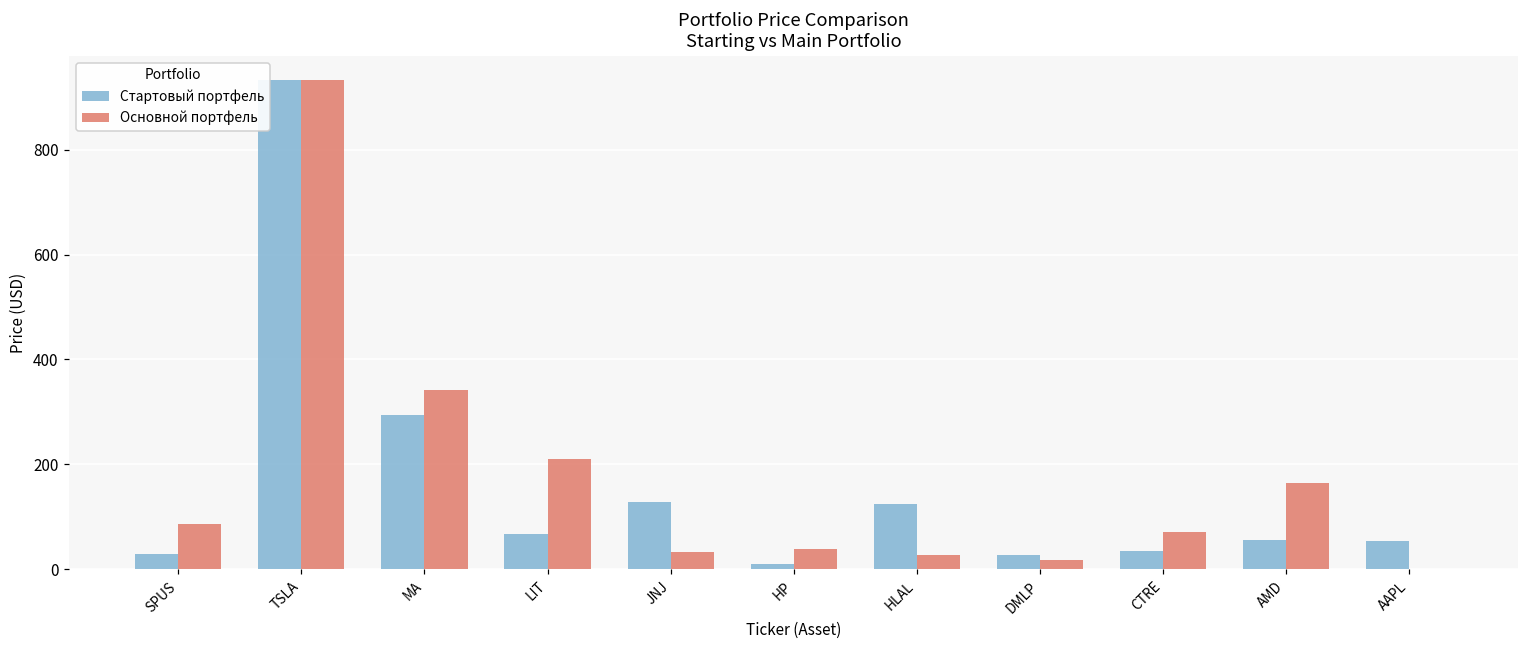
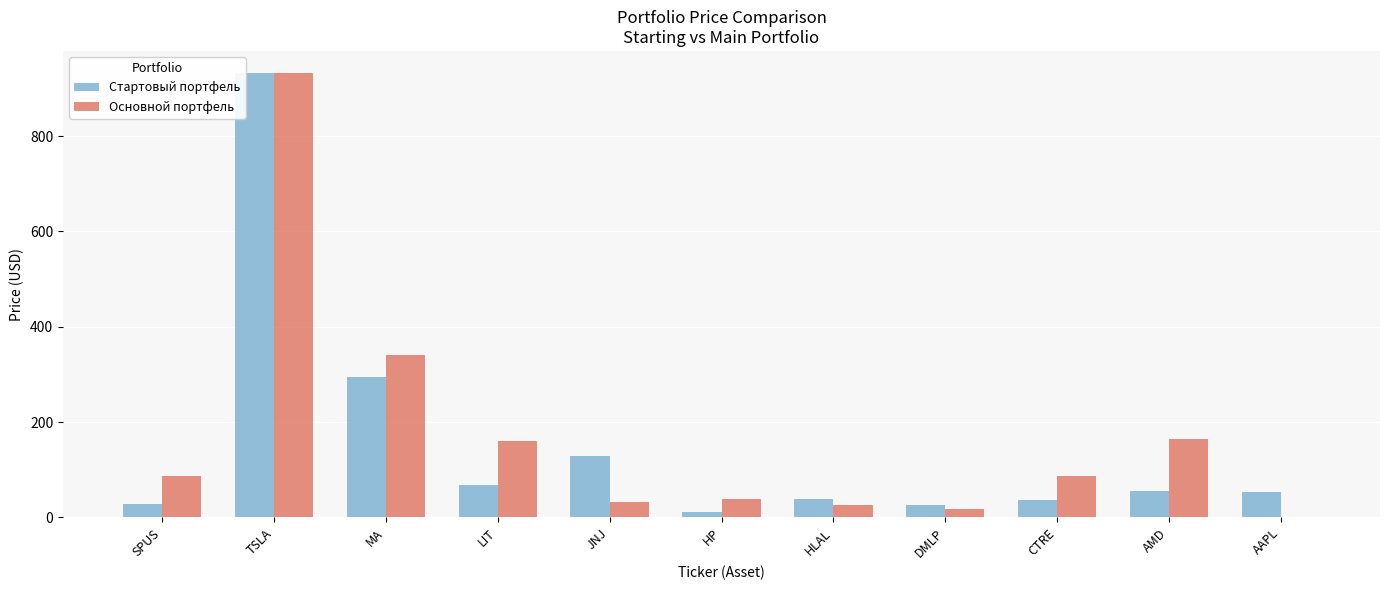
Основной портфель, LIT: 210 -> 160
Стартовый портфель, HLAL: 120 -> 40
Основной портфель, CTRE: 70 -> 90
